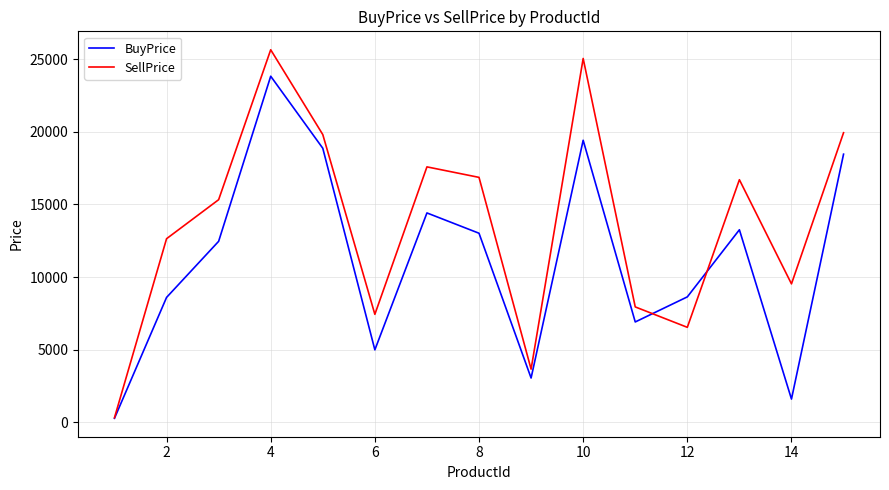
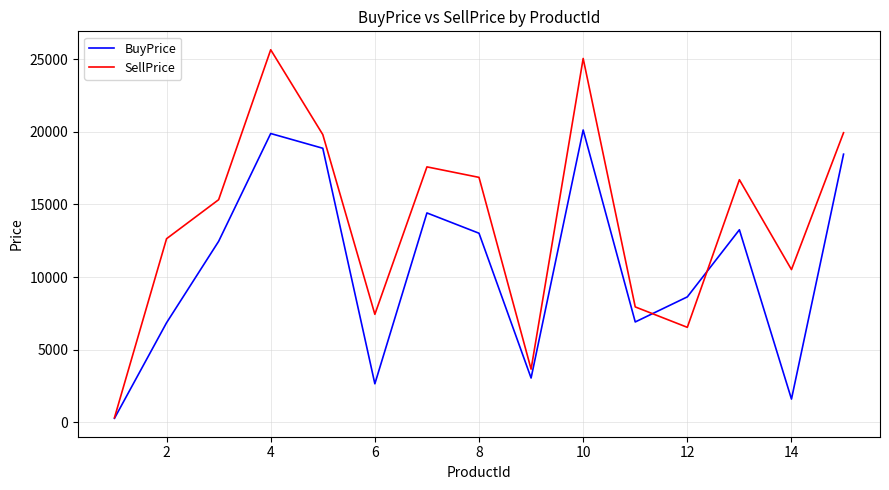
BuyPrice, 2: 8600 -> 6900
BuyPrice, 4: 23800 -> 19900
BuyPrice, 6: 5000 -> 2700
BuyPrice, 10: 19400 -> 20100
SellPrice, 14: 9500 -> 10500
